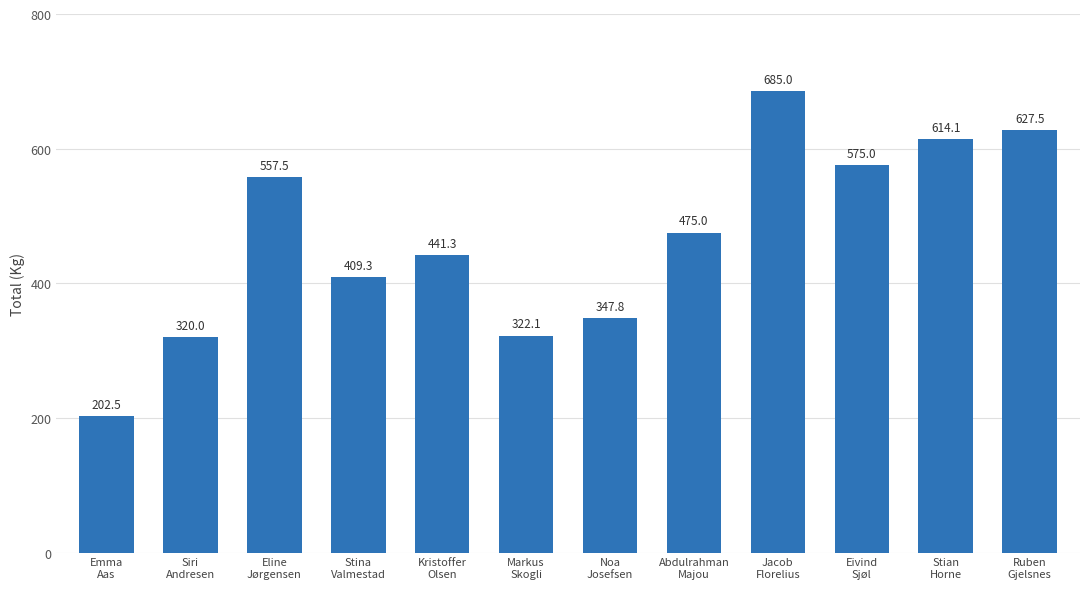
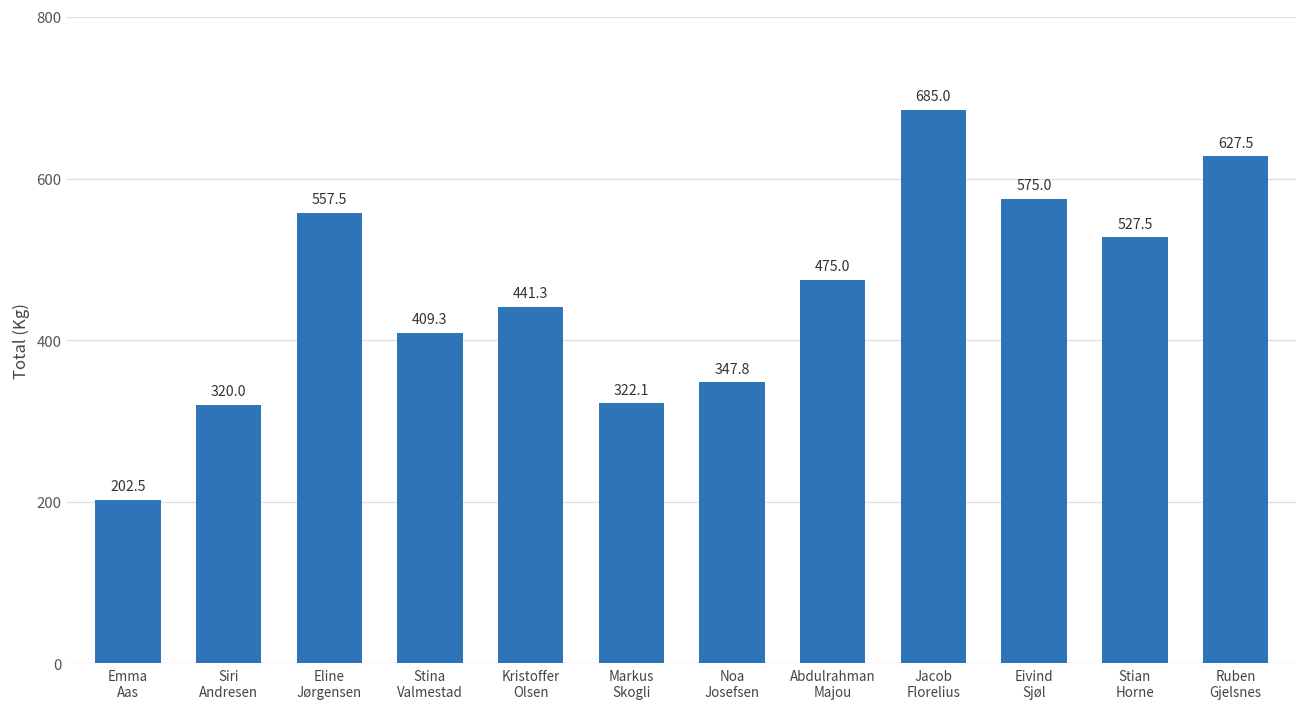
Stian Horne: 614.1 -> 527.5
